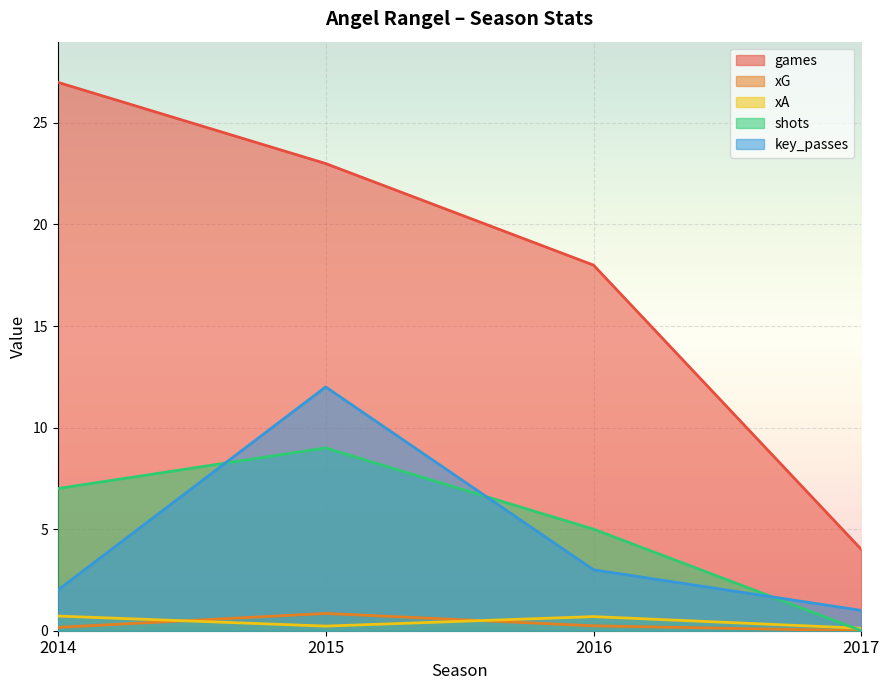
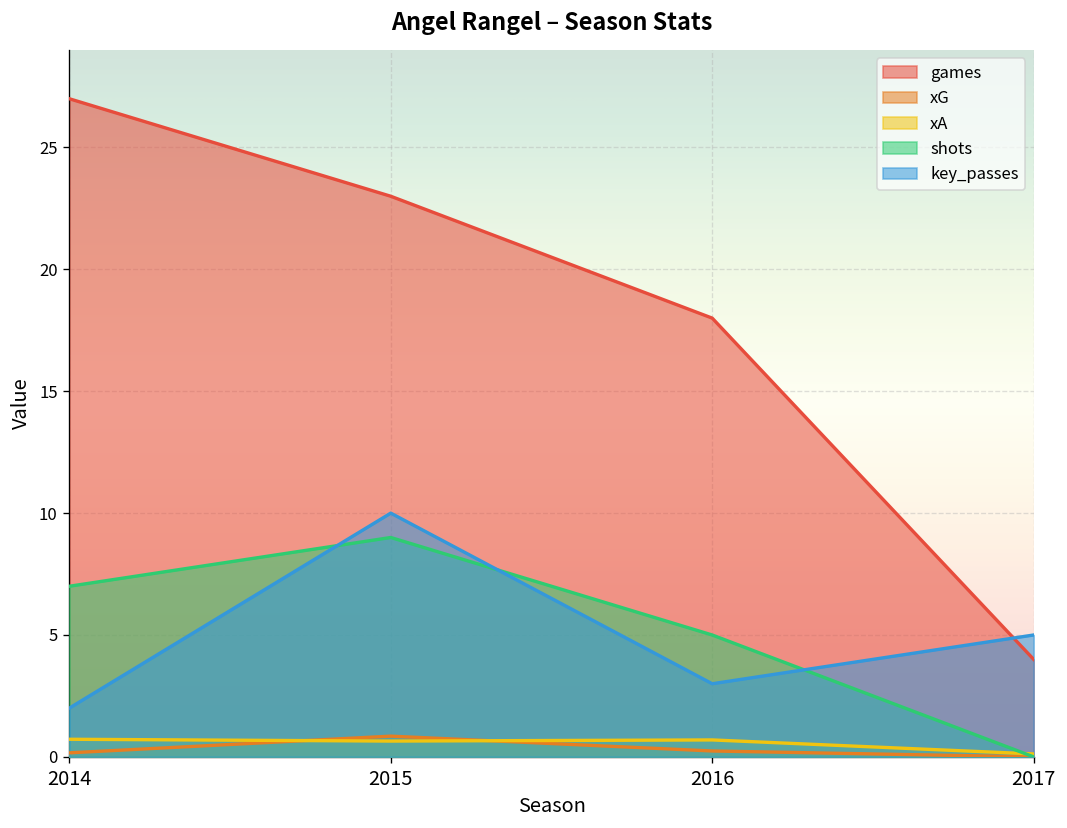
xA, 2015: 0.2 -> 0.6
key_passes, 2015: 12 -> 10
key_passes, 2017: 1 -> 5
